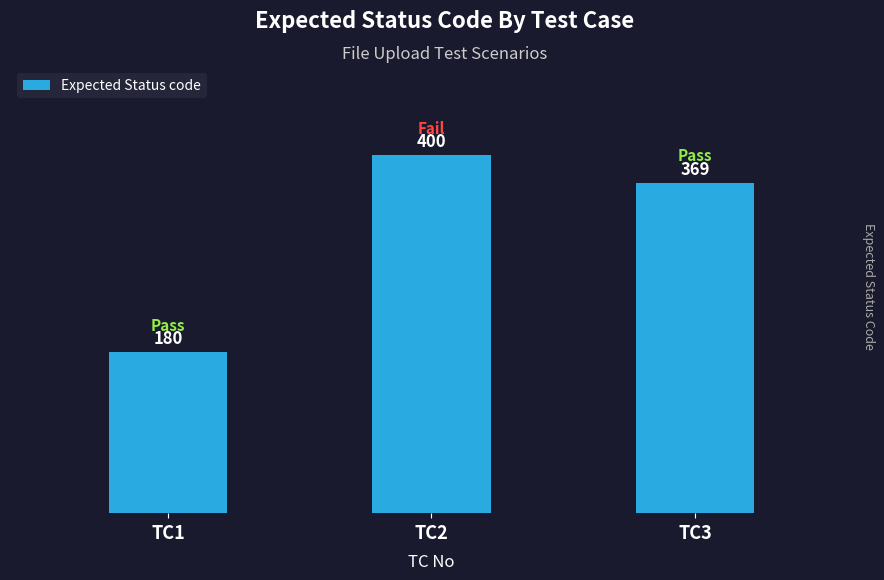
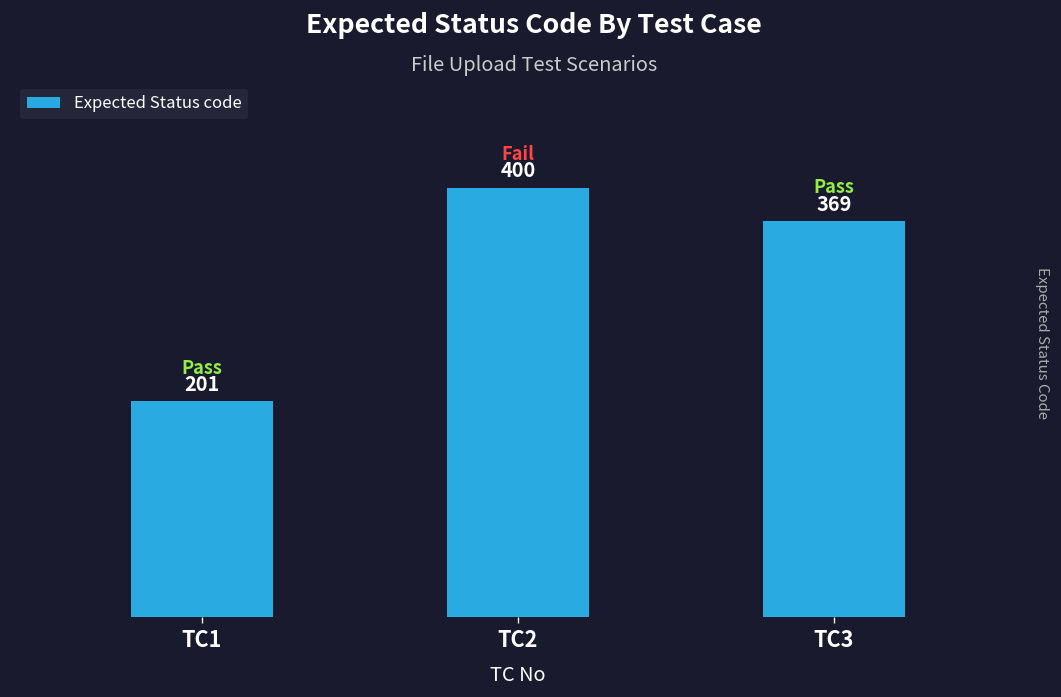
TC1: 180 -> 201
